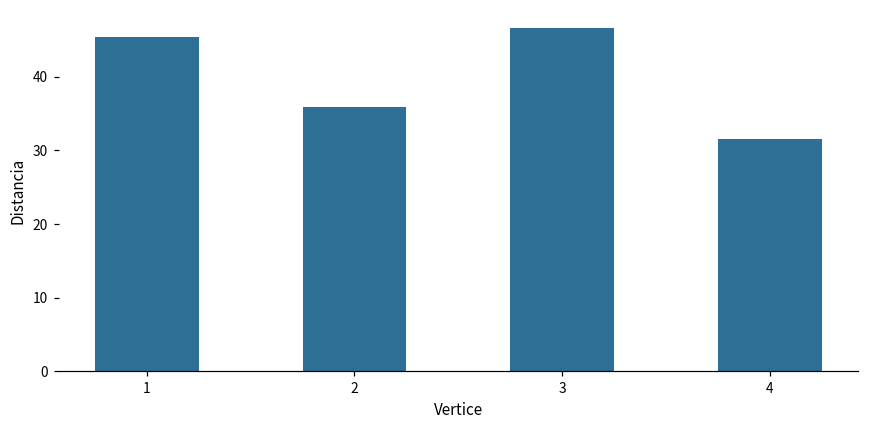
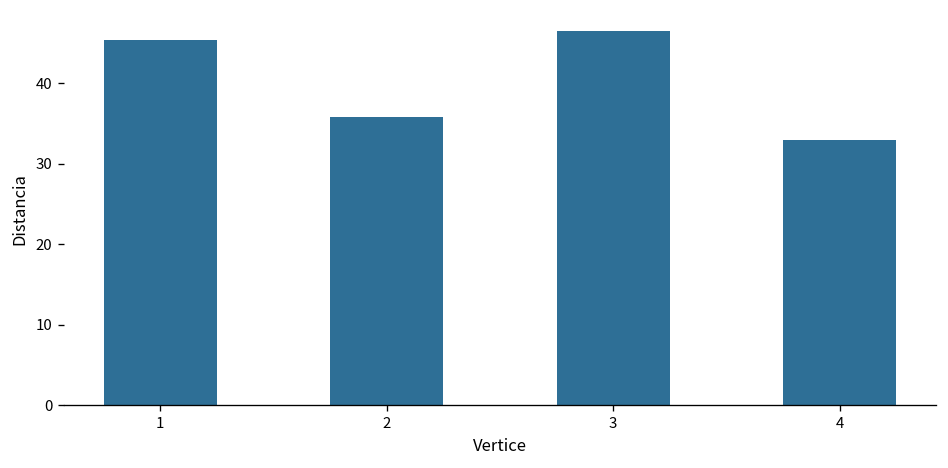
4: 32 -> 33
